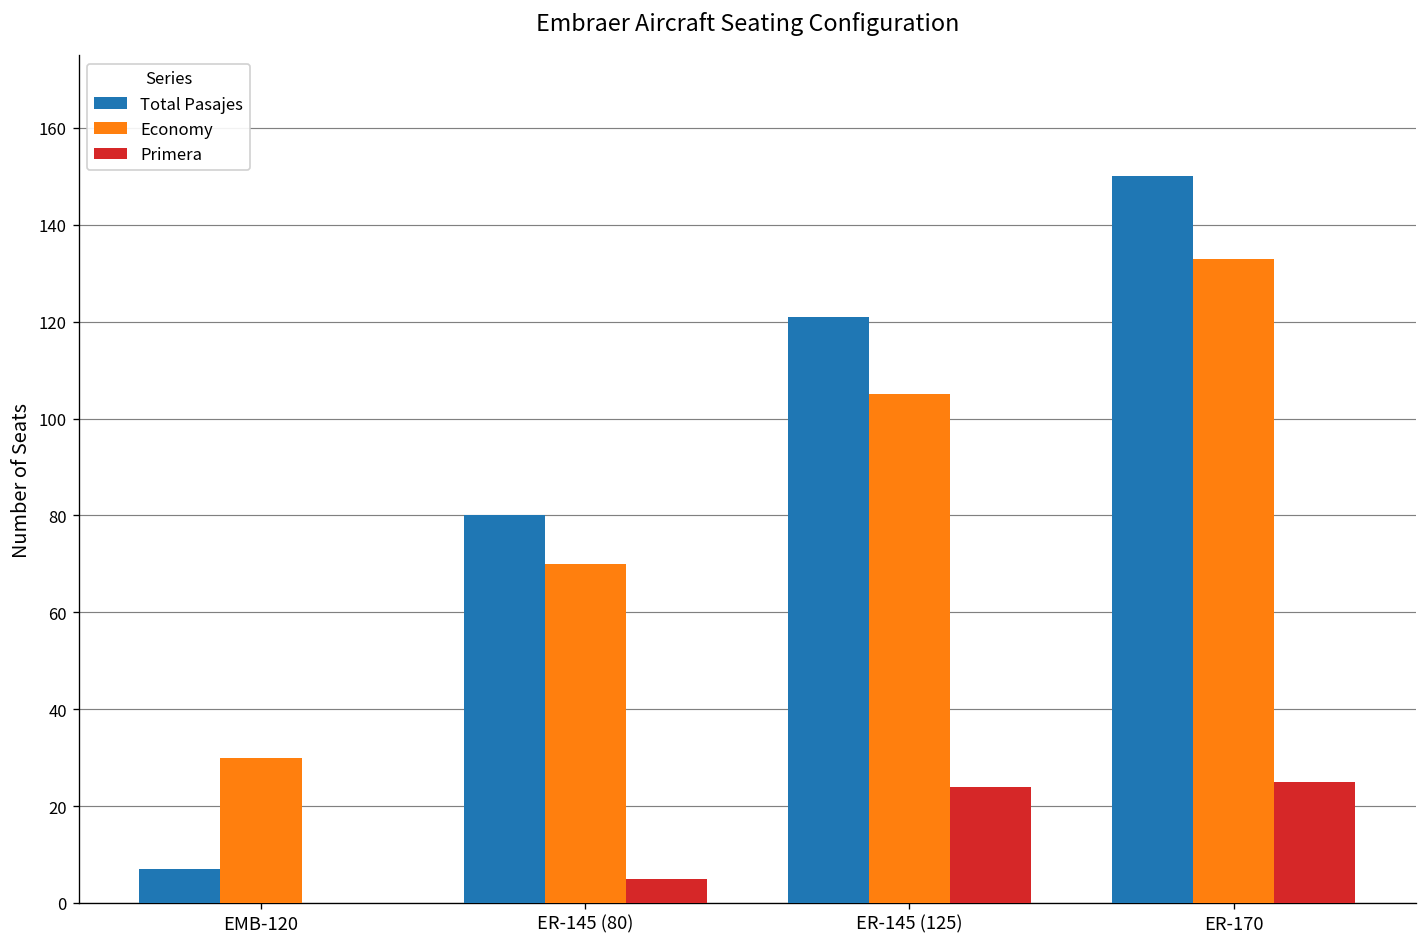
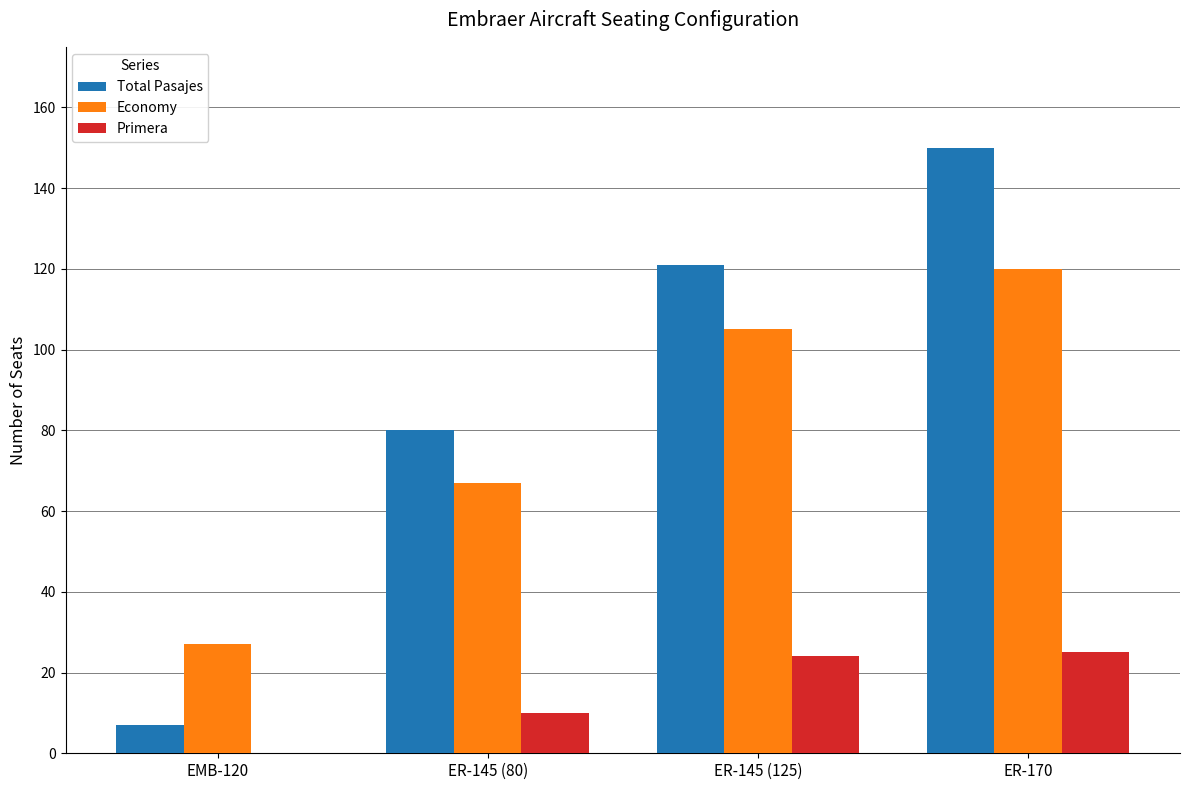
Economy, EMB-120: 30 -> 27
Economy, ER-145 (80): 70 -> 67
Primera, ER-145 (80): 5 -> 10
Economy, ER-170: 133 -> 120
